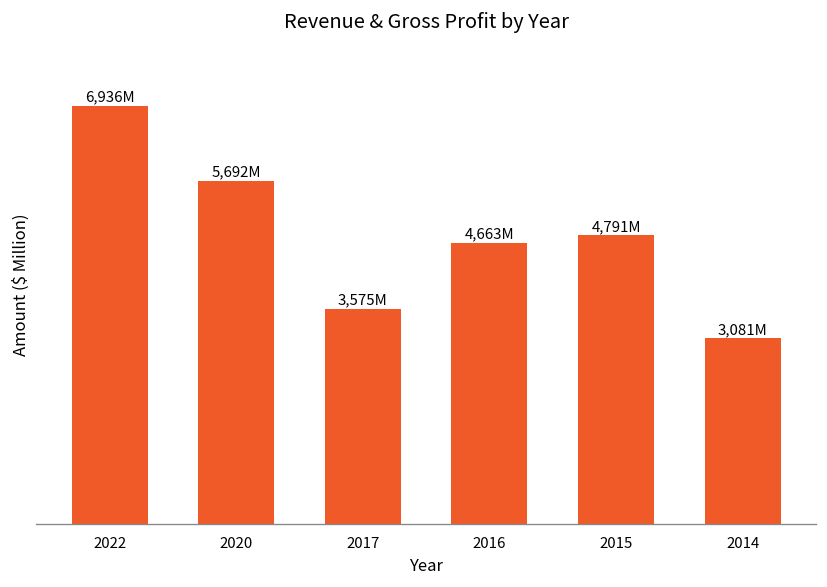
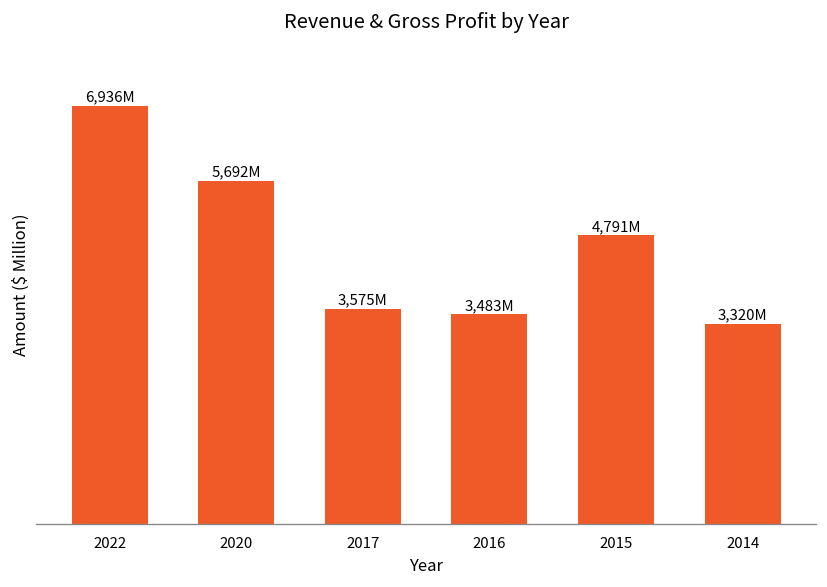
2016: 4,663M -> 3,483M
2014: 3,081M -> 3,320M
